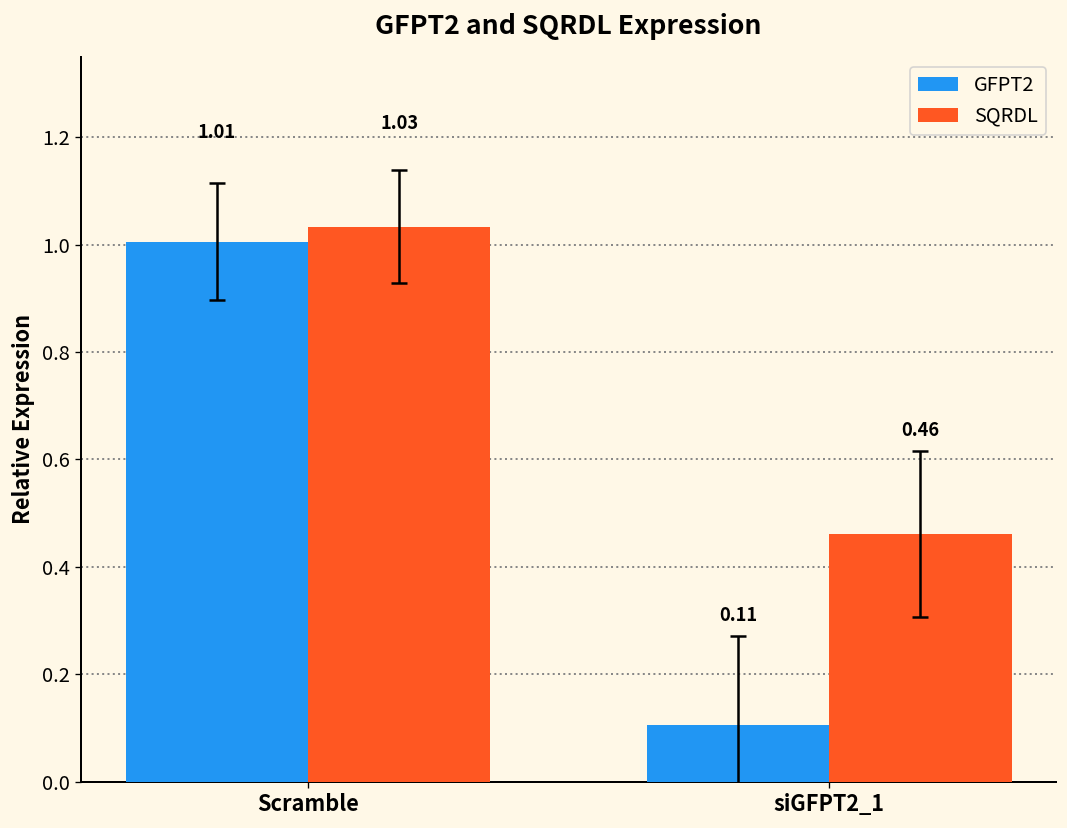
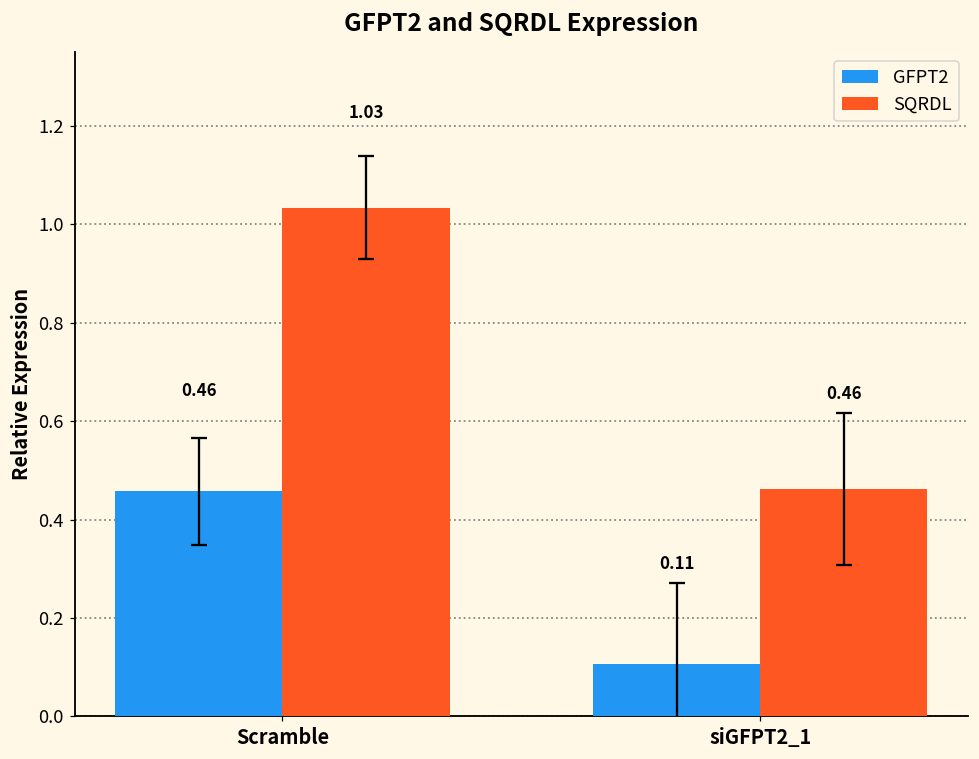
GFPT2, Scramble: 1.01 -> 0.46
